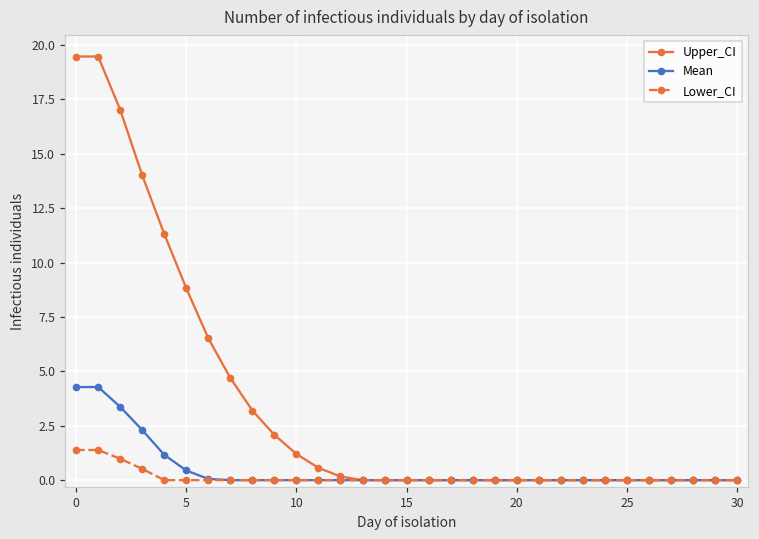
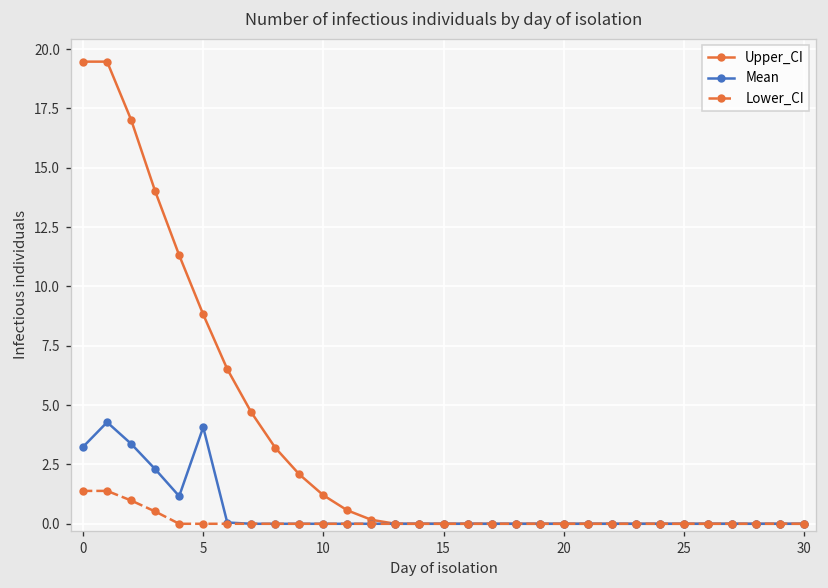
Mean, 0: 4.3 -> 3.2
Mean, 5: 0.4 -> 4.1
